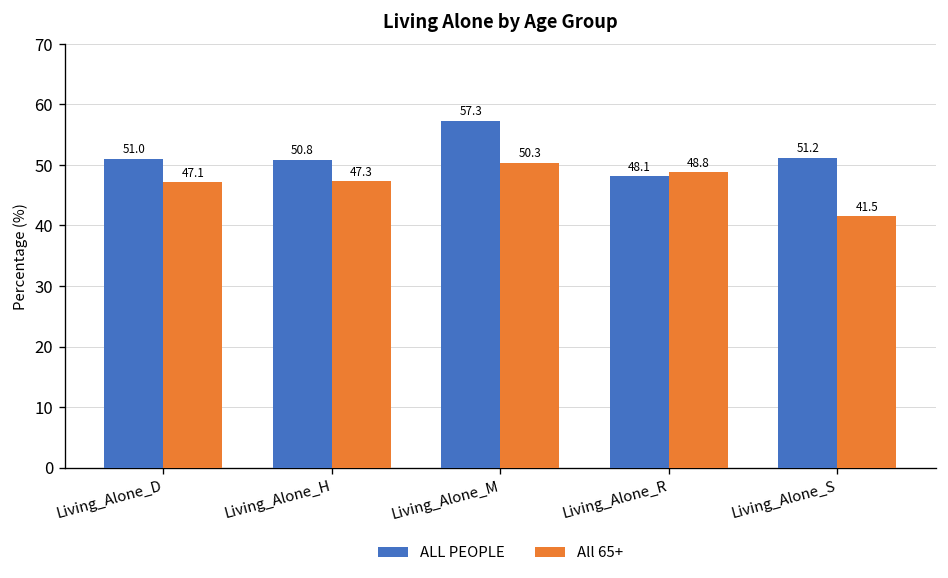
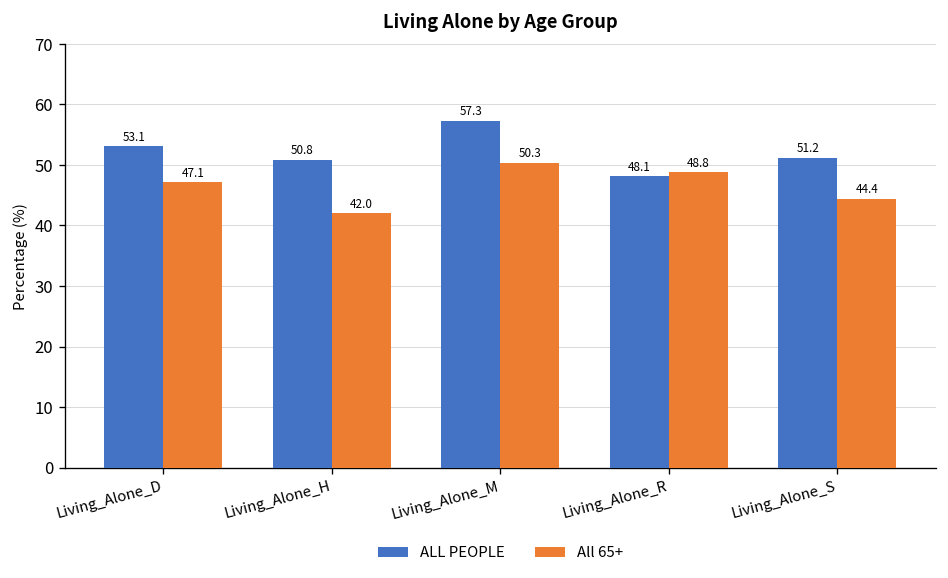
ALL PEOPLE, Living_Alone_D: 51.0 -> 53.1
All 65+, Living_Alone_H: 47.3 -> 42.0
All 65+, Living_Alone_S: 41.5 -> 44.4
